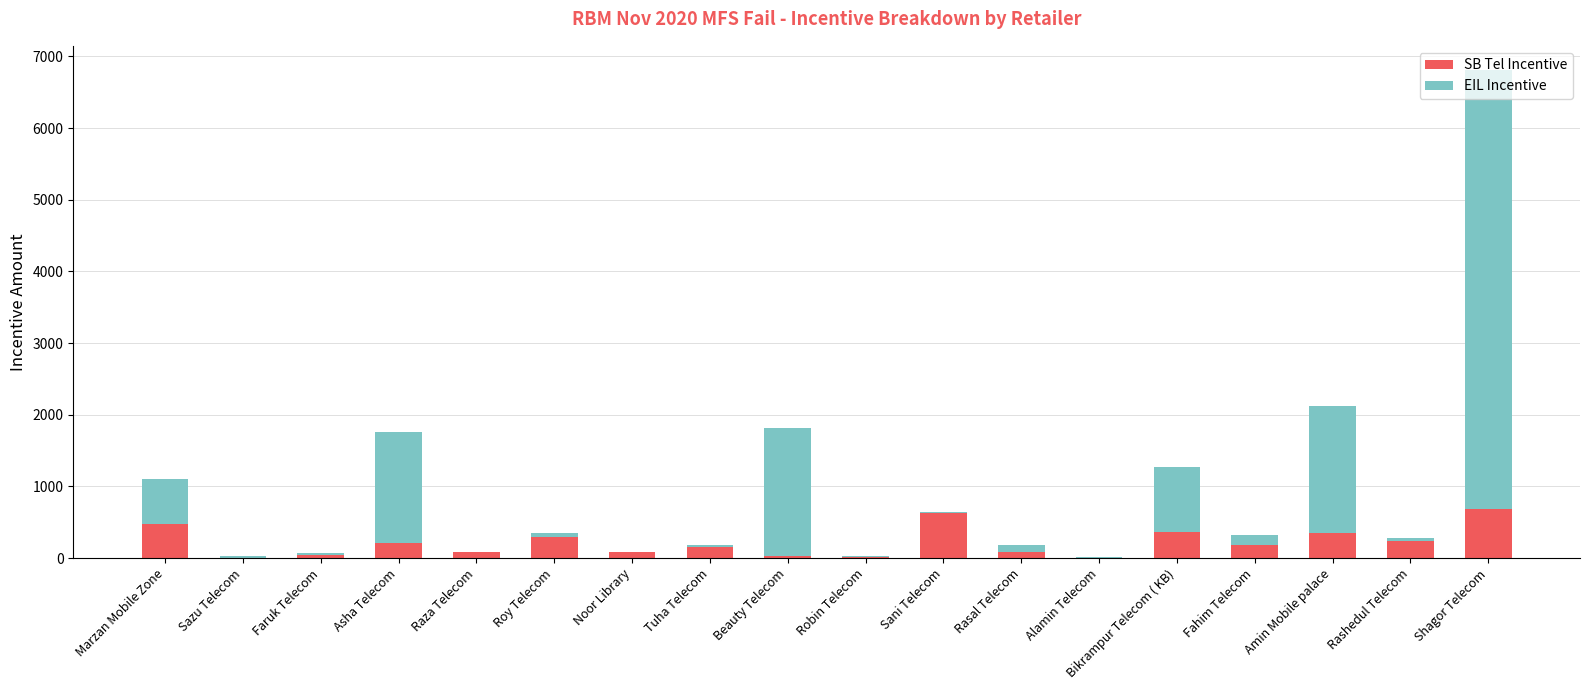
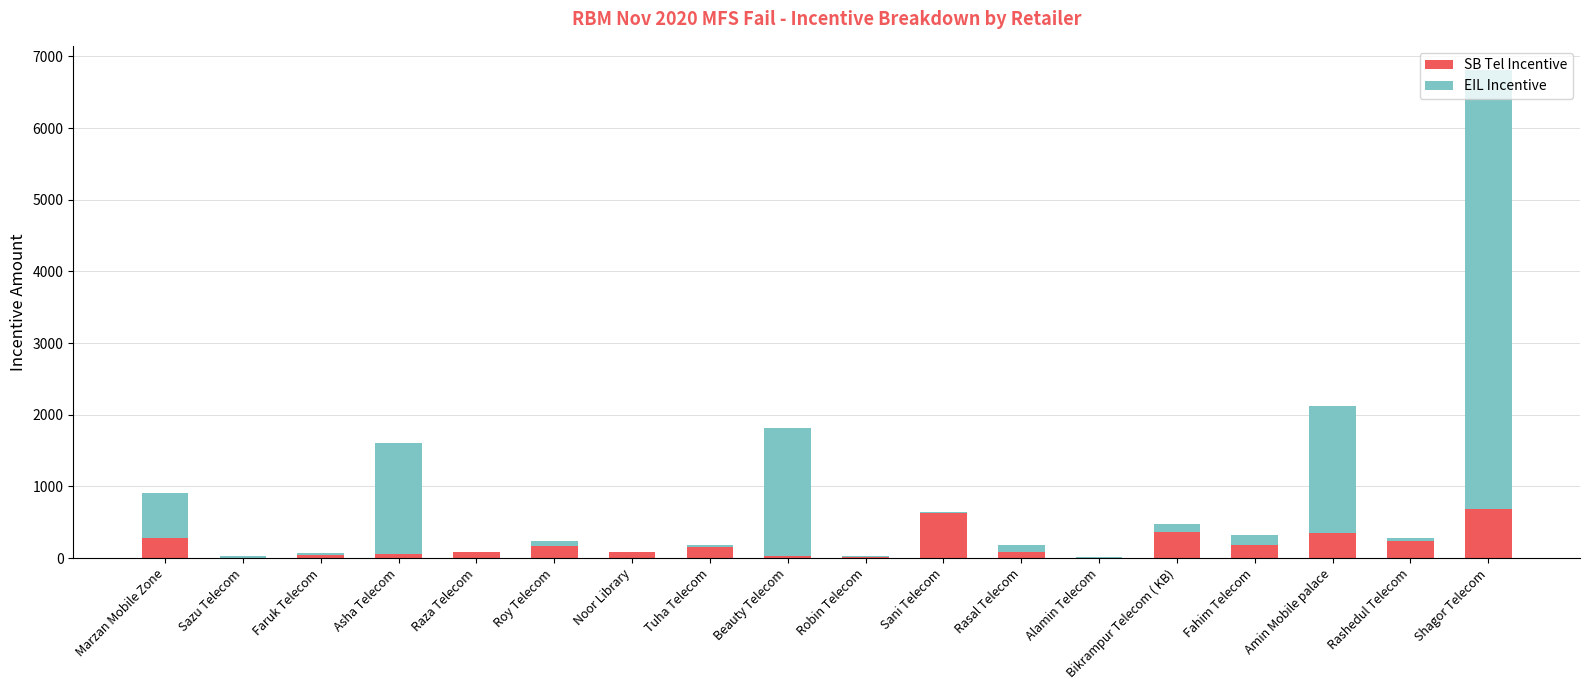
SB Tel Incentive, Marzan Mobile Zone: 500 -> 300
SB Tel Incentive, Asha Telecom: 200 -> 100
SB Tel Incentive, Roy Telecom: 300 -> 200
EIL Incentive, Bikrampur Telecom ( KB): 900 -> 100
